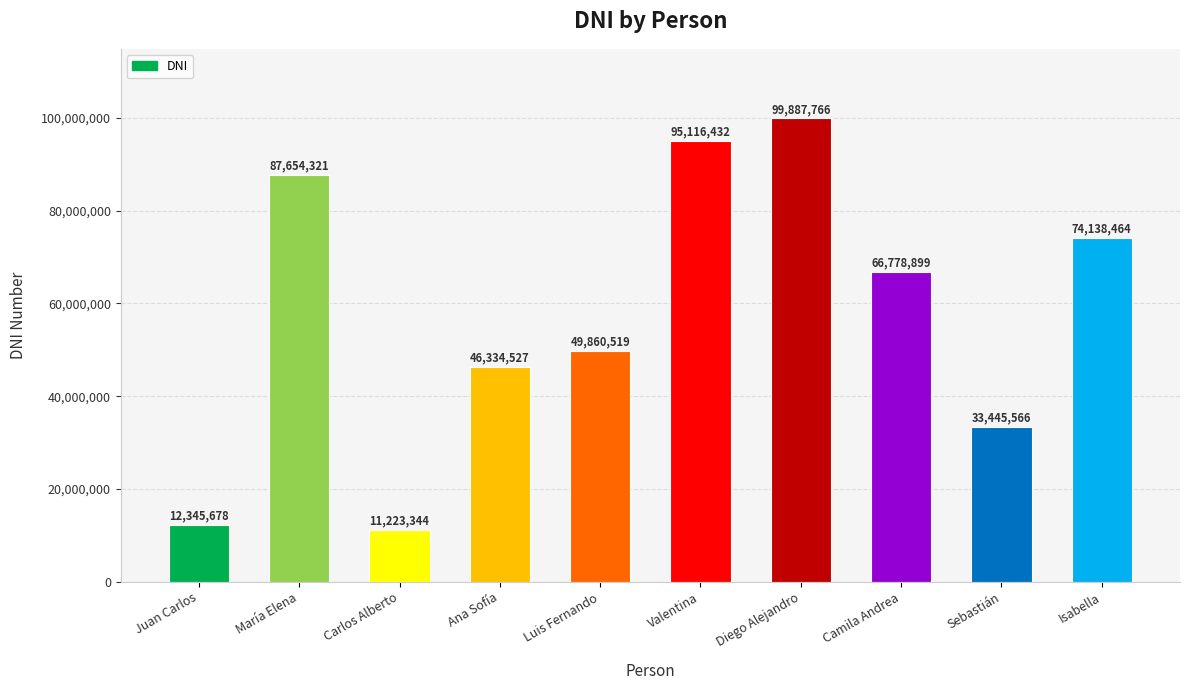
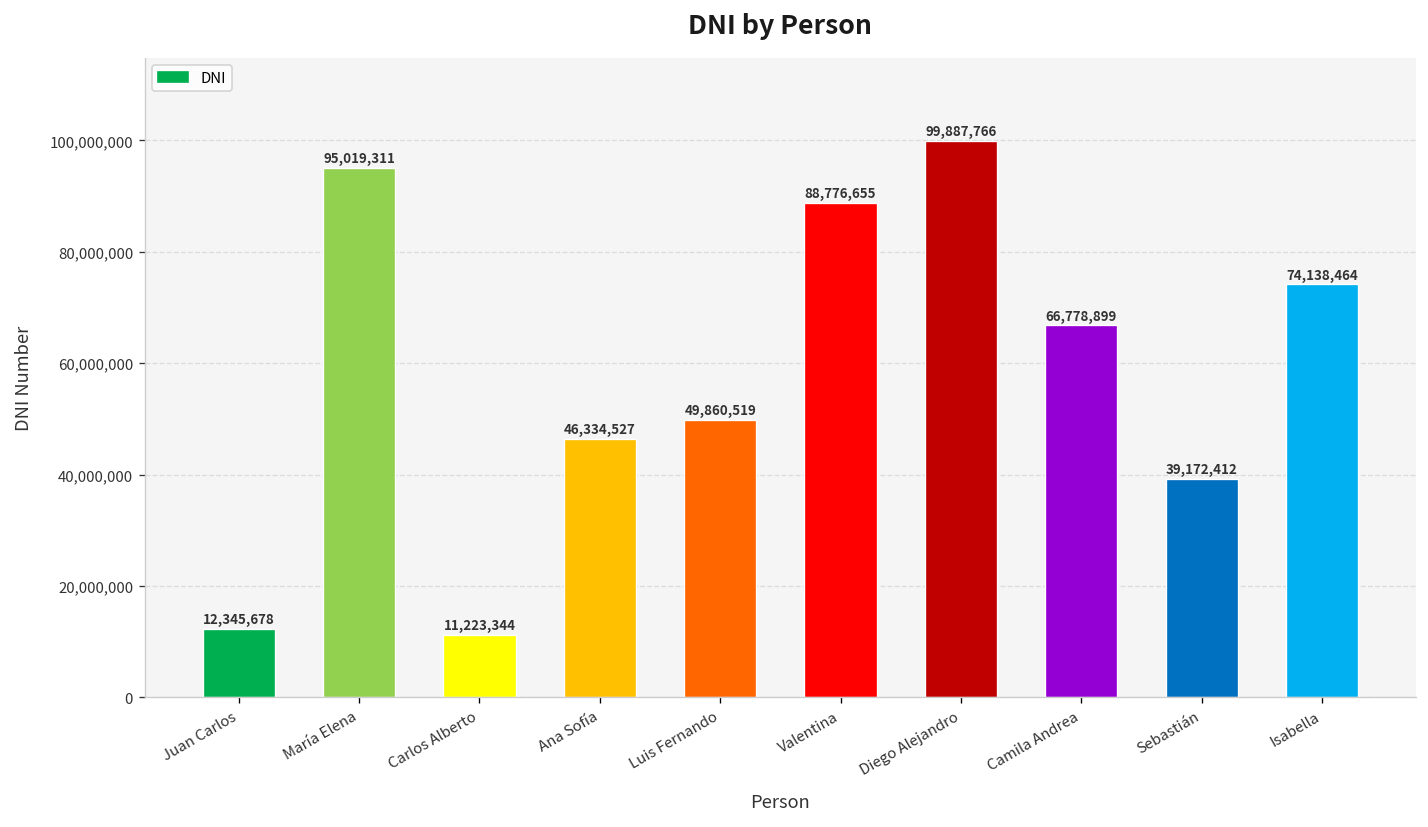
María Elena: 87,654,321 -> 95,019,311
Valentina: 95,116,432 -> 88,776,655
Sebastián: 33,445,566 -> 39,172,412
